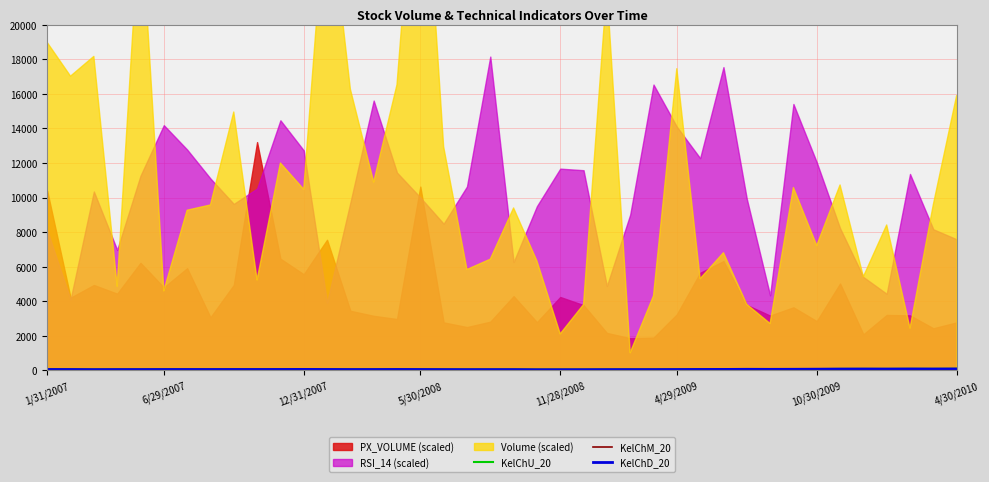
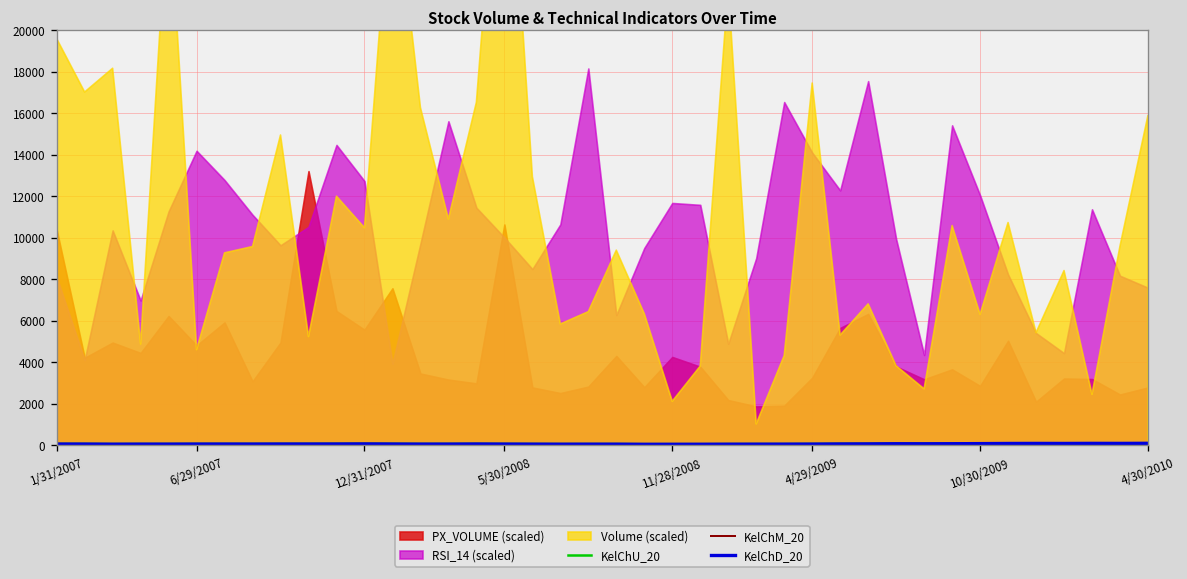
Volume (scaled), 1/31/2007: 19000 -> 19600
Volume (scaled), 10/30/2009: 7200 -> 6300
